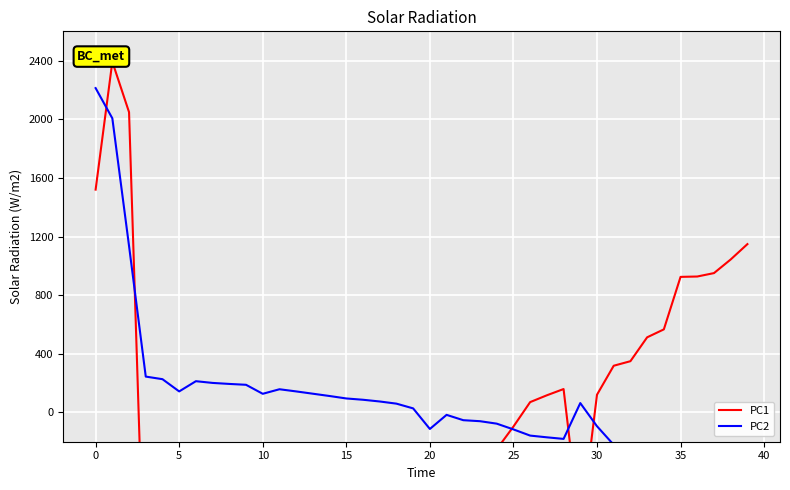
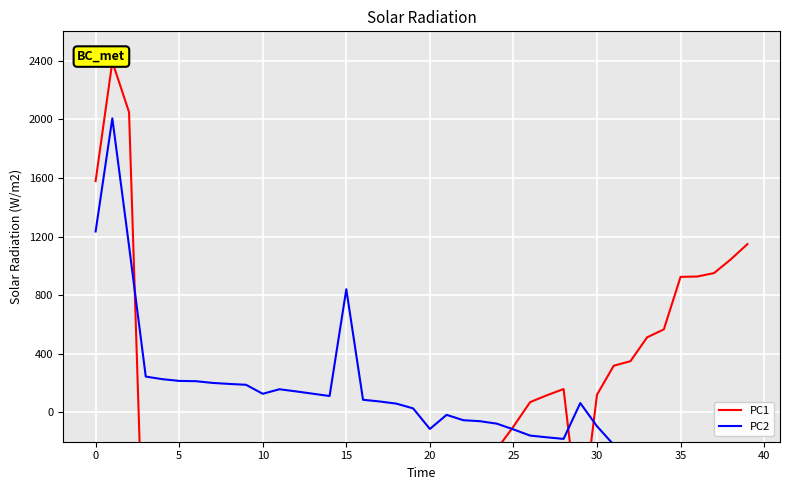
PC1, 0: 1520 -> 1580
PC2, 0: 2210 -> 1230
PC2, 5: 140 -> 210
PC2, 15: 100 -> 840
